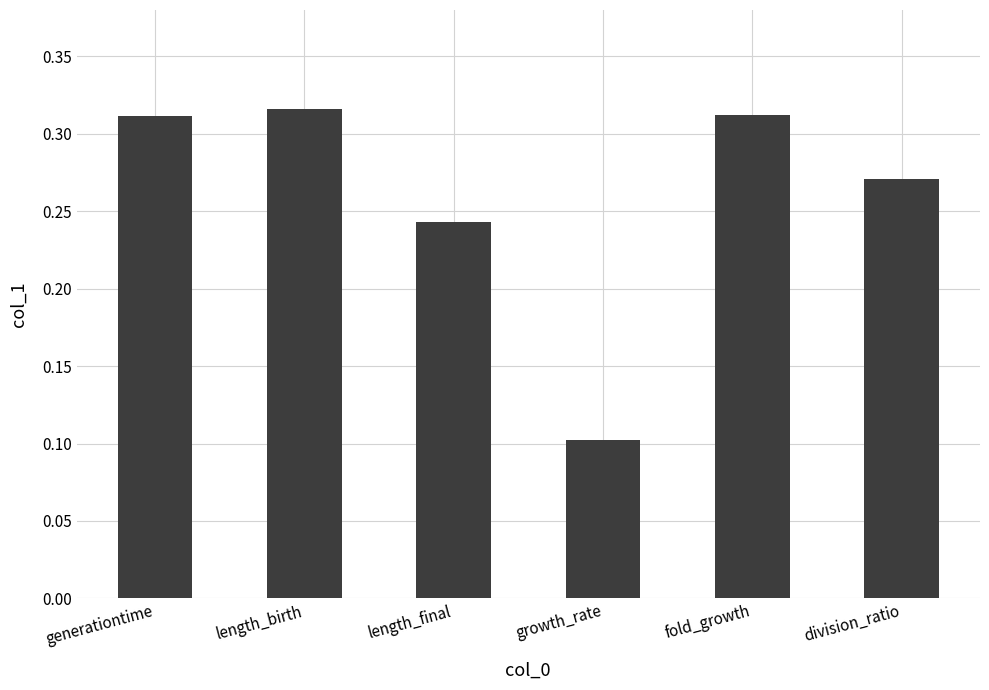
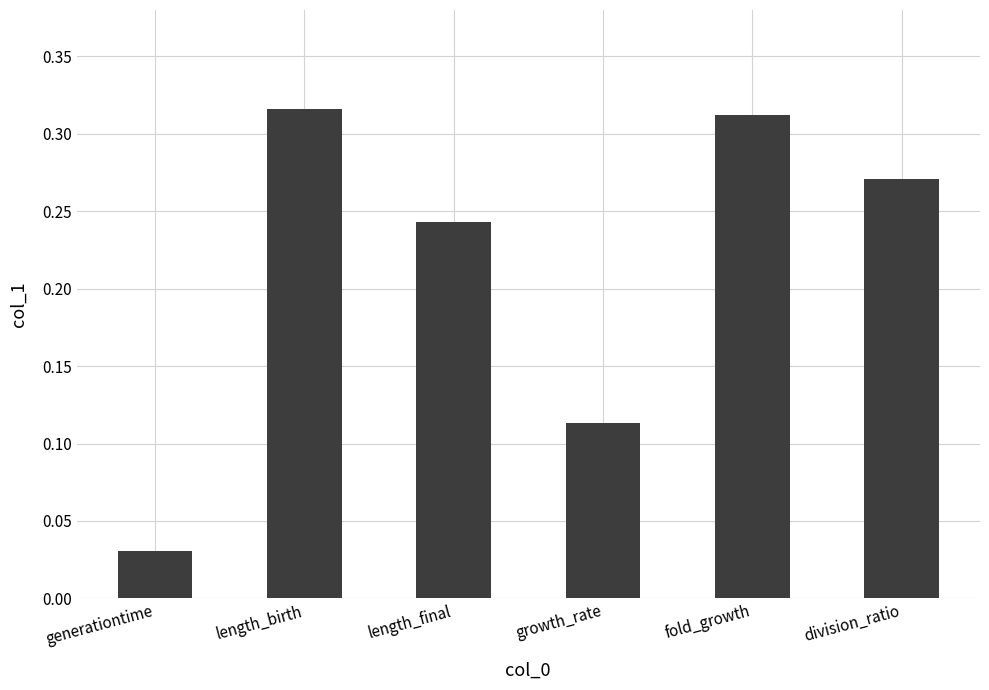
generationtime: 0.311 -> 0.031
growth_rate: 0.102 -> 0.113
